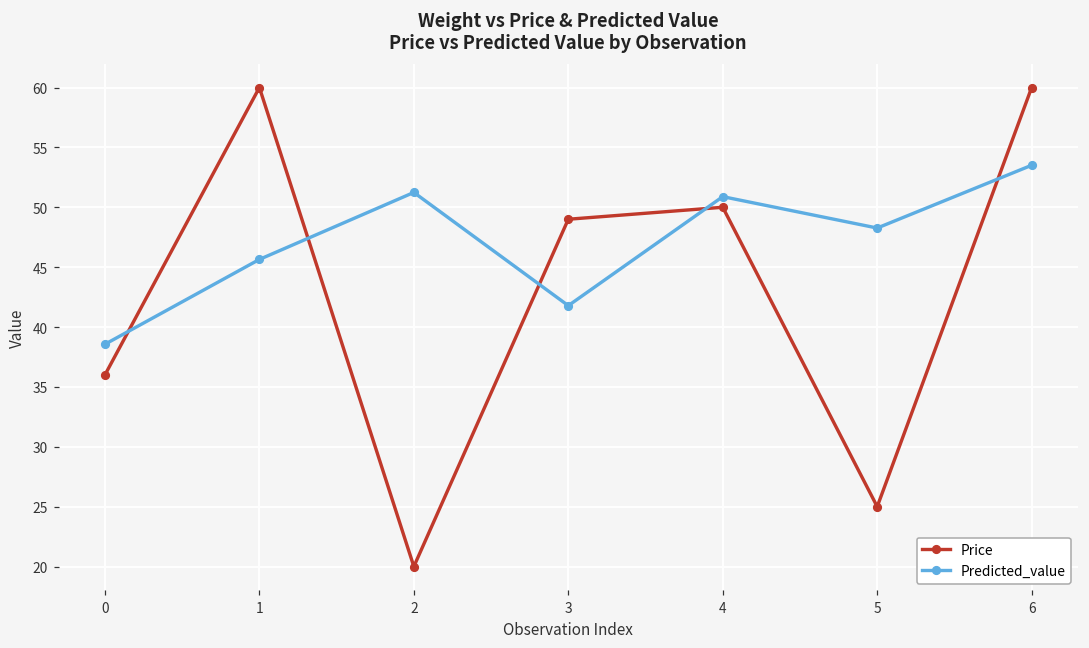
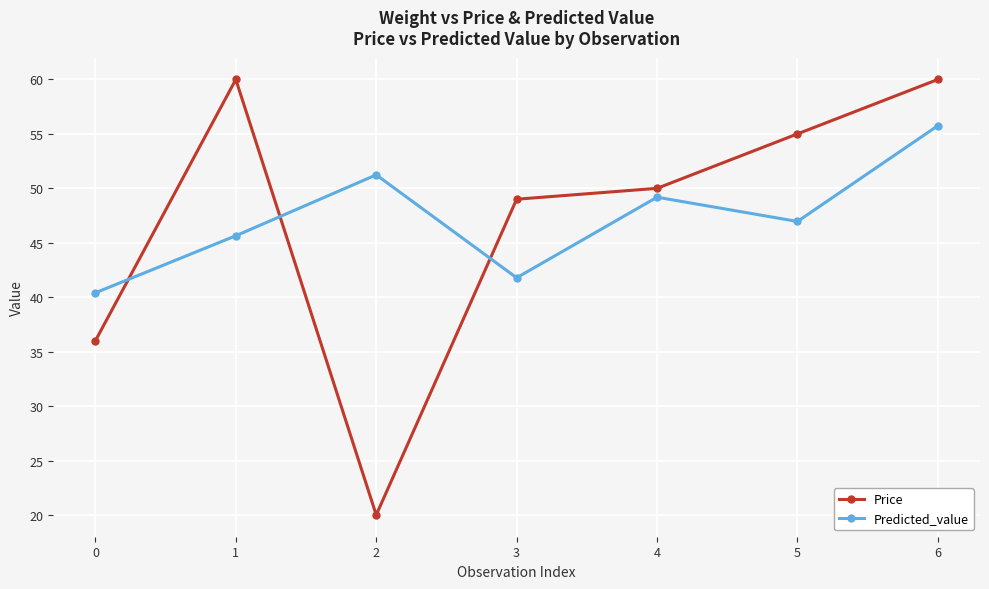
Predicted_value, 0: 38.6 -> 40.4
Predicted_value, 4: 50.9 -> 49.2
Price, 5: 25 -> 55
Predicted_value, 5: 48.3 -> 47.0
Predicted_value, 6: 53.5 -> 55.8
